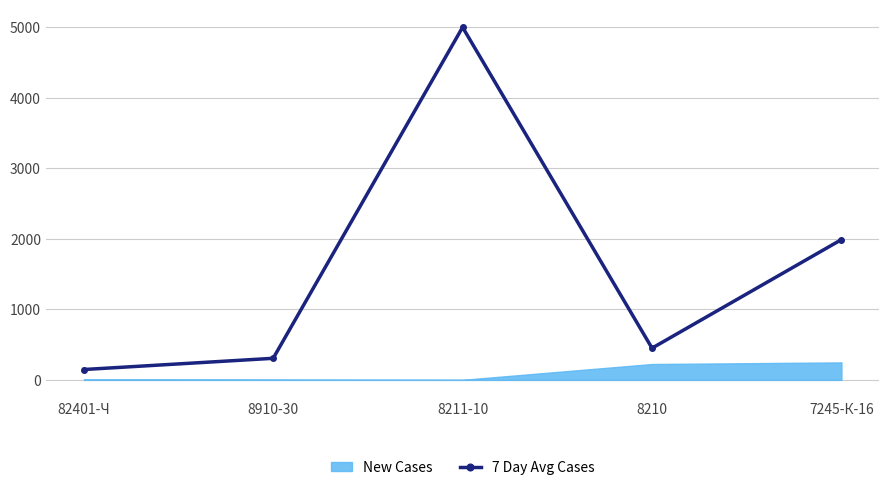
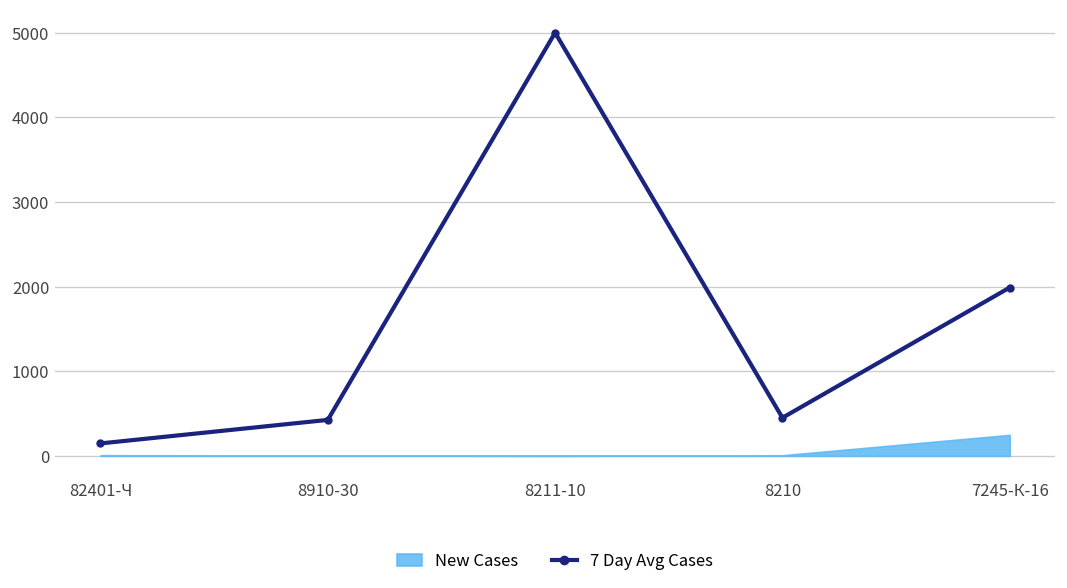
7 Day Avg Cases, 8910-30: 300 -> 400
New Cases, 8210: 200 -> 0
